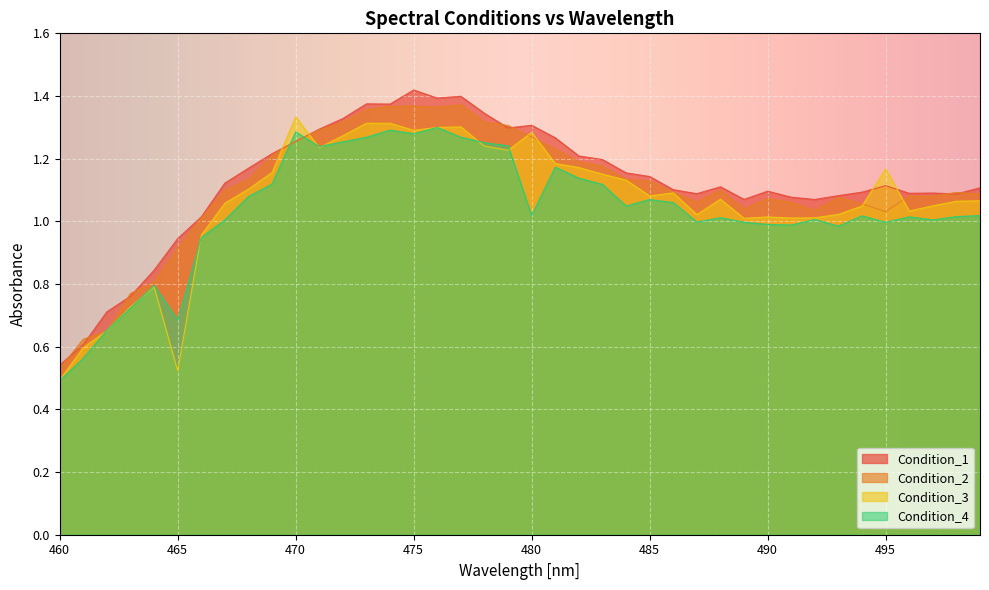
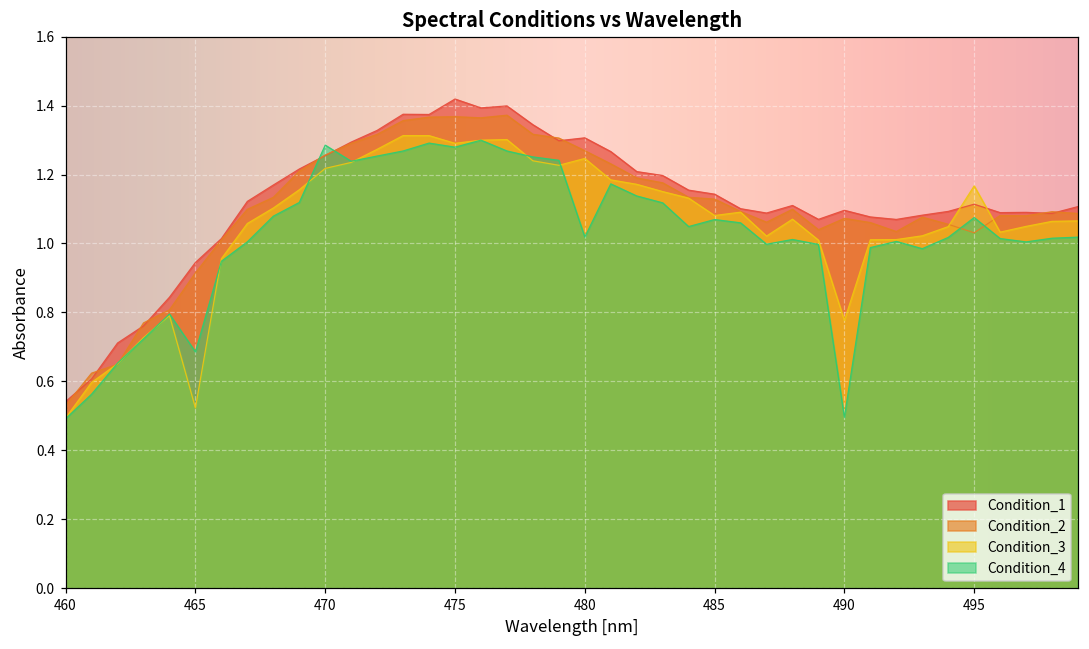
Condition_3, 470: 1.33 -> 1.22
Condition_3, 480: 1.28 -> 1.25
Condition_3, 490: 1.01 -> 0.78
Condition_4, 490: 0.99 -> 0.50
Condition_4, 495: 1.00 -> 1.08
